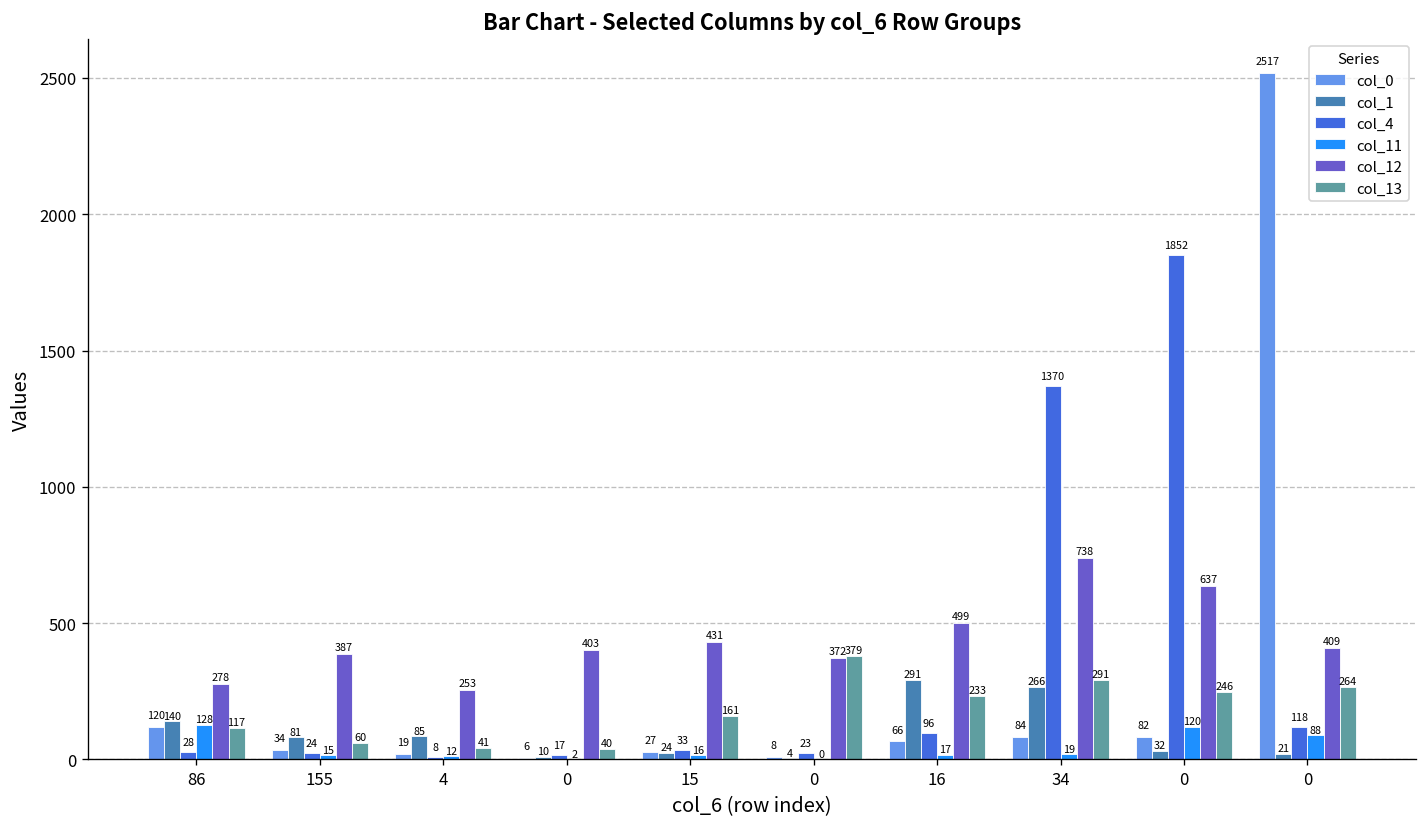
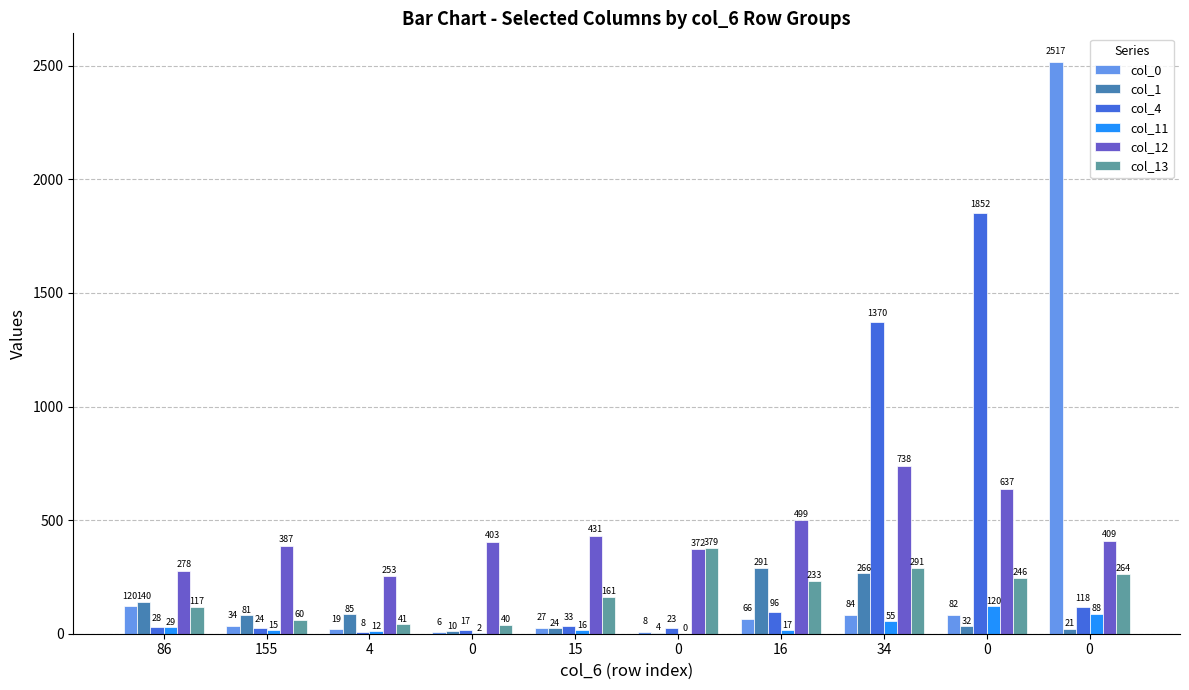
col_11, 86: 128 -> 29
col_11, 34: 19 -> 55
